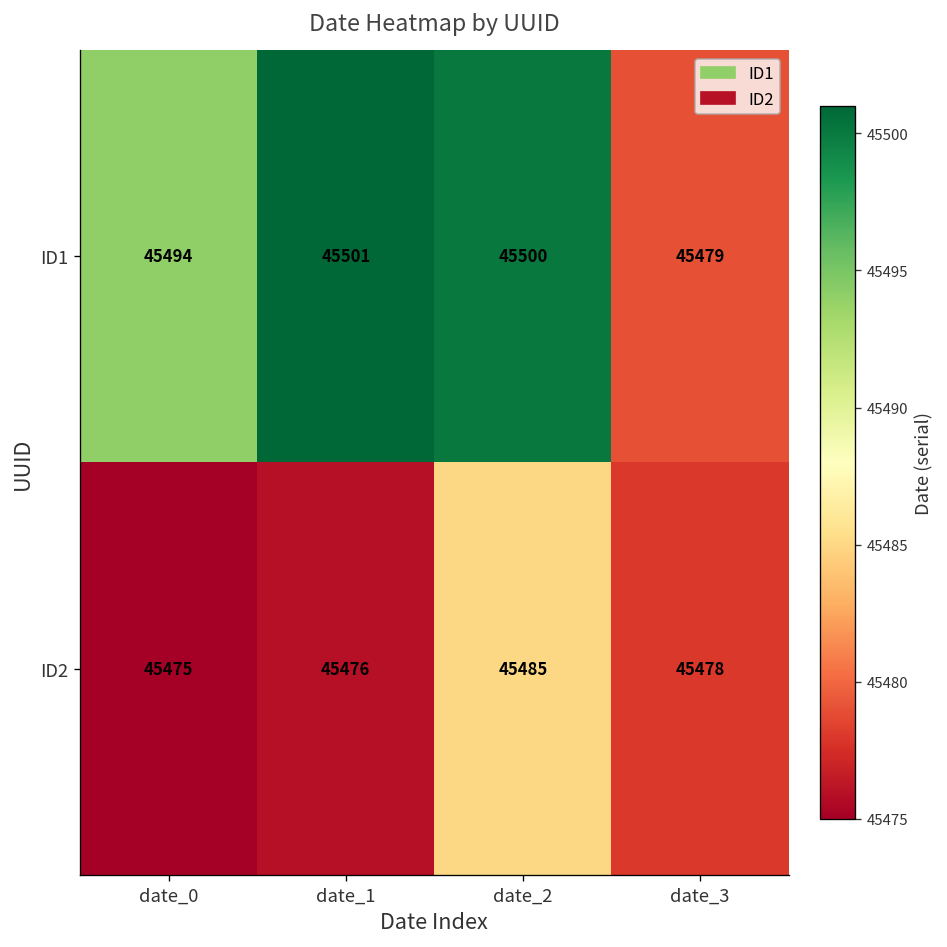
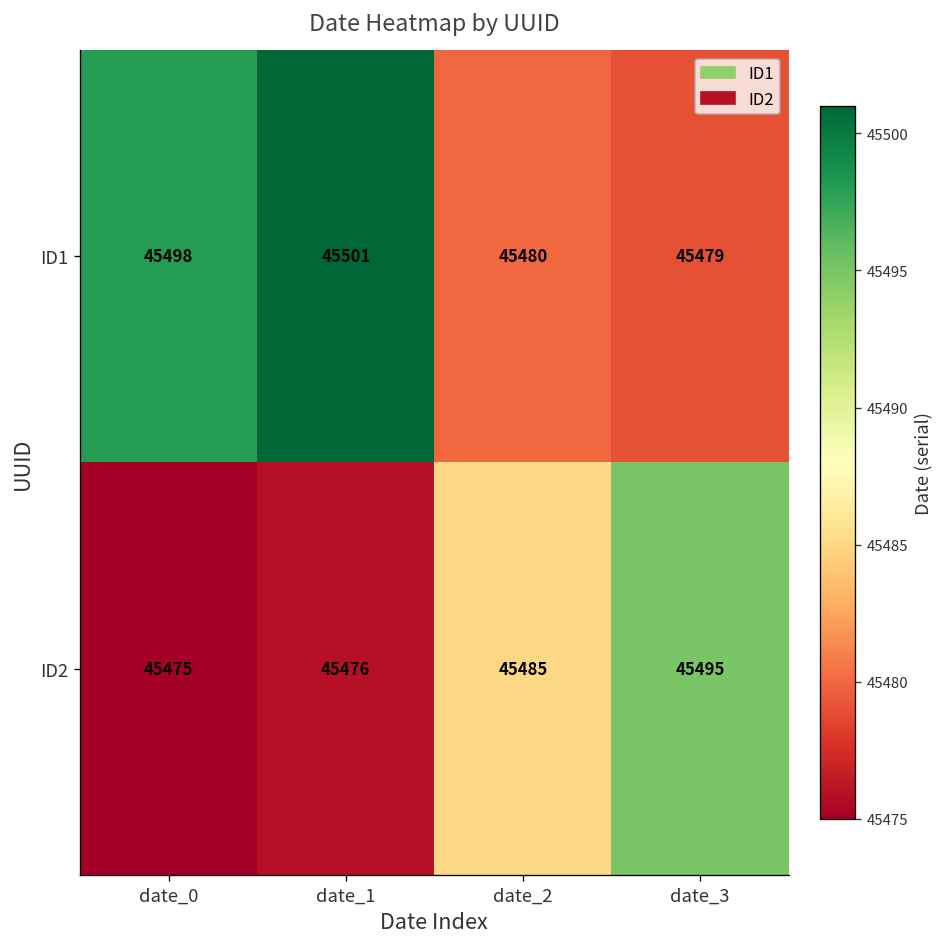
ID1, date_0: 45494 -> 45498
ID1, date_2: 45500 -> 45480
ID2, date_3: 45478 -> 45495
